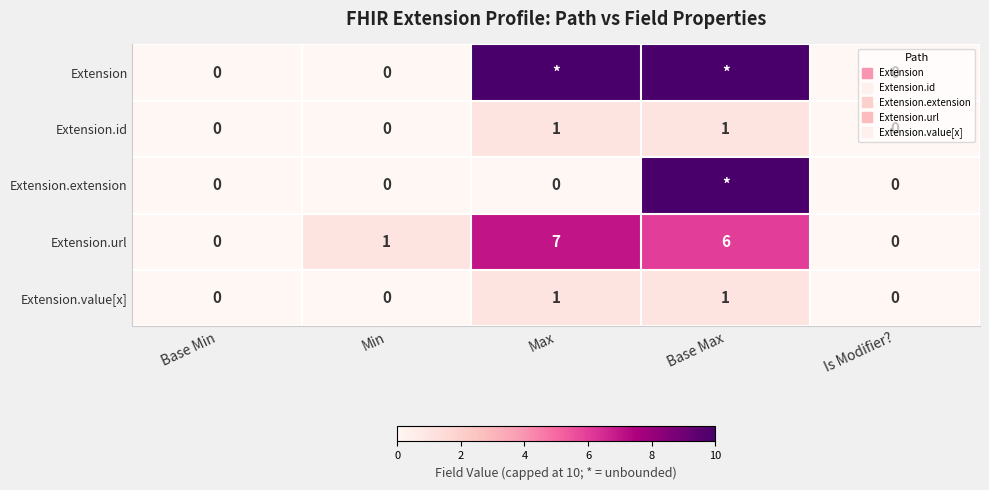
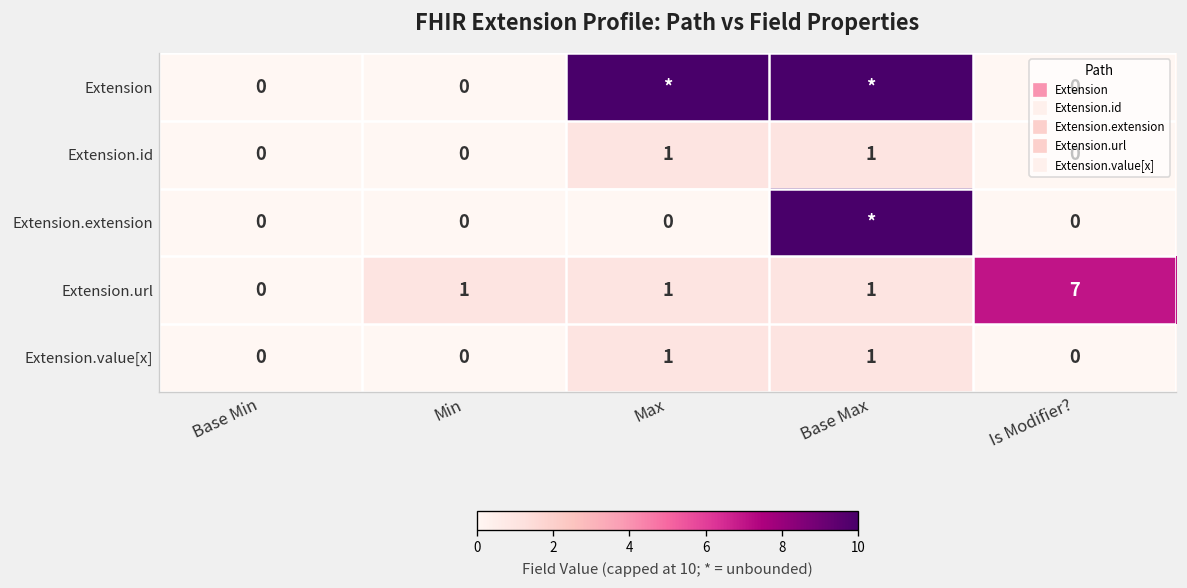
Extension.url, Max: 7 -> 1
Extension.url, Base Max: 6 -> 1
Extension.url, Is Modifier?: 0 -> 7
